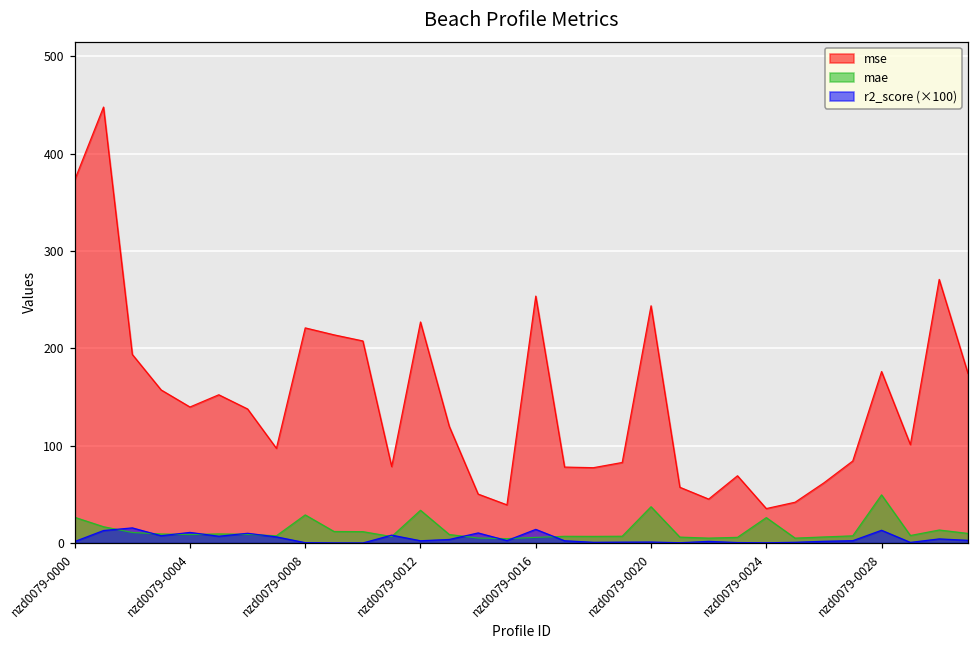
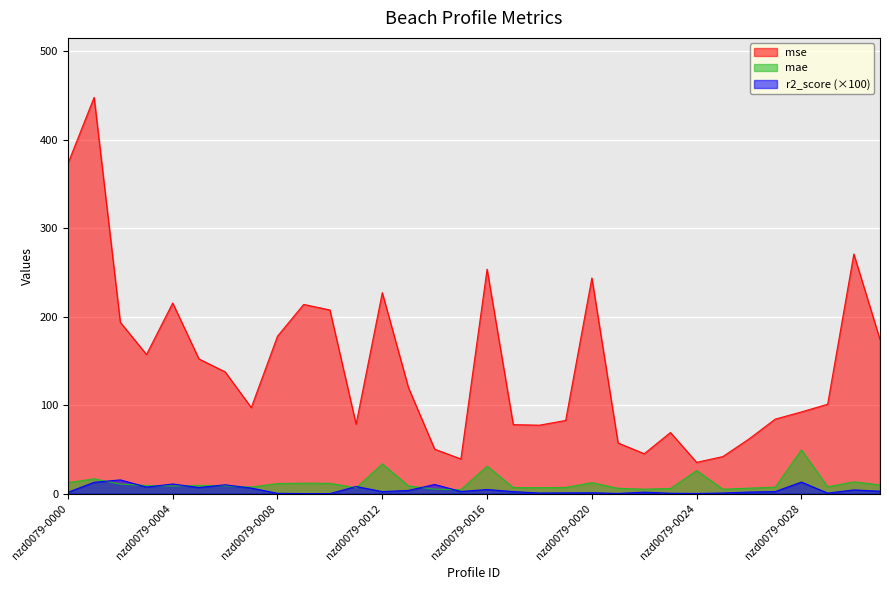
mae, nzd0079-0000: 30 -> 10
mse, nzd0079-0004: 140 -> 220
mse, nzd0079-0008: 220 -> 180
mae, nzd0079-0008: 30 -> 10
mae, nzd0079-0016: 10 -> 30
r2_score (×100), nzd0079-0016: 10 -> 0
mae, nzd0079-0020: 40 -> 10
mse, nzd0079-0028: 180 -> 90
